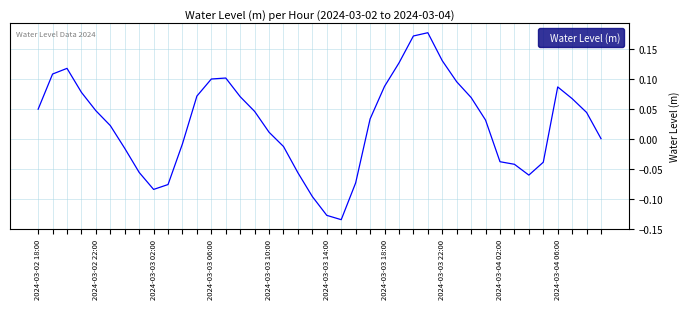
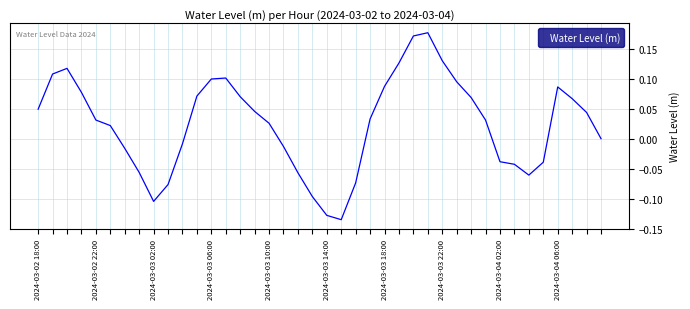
2024-03-02 22:00: 0.05 -> 0.03
2024-03-03 02:00: -0.08 -> -0.10
2024-03-03 10:00: 0.01 -> 0.03
